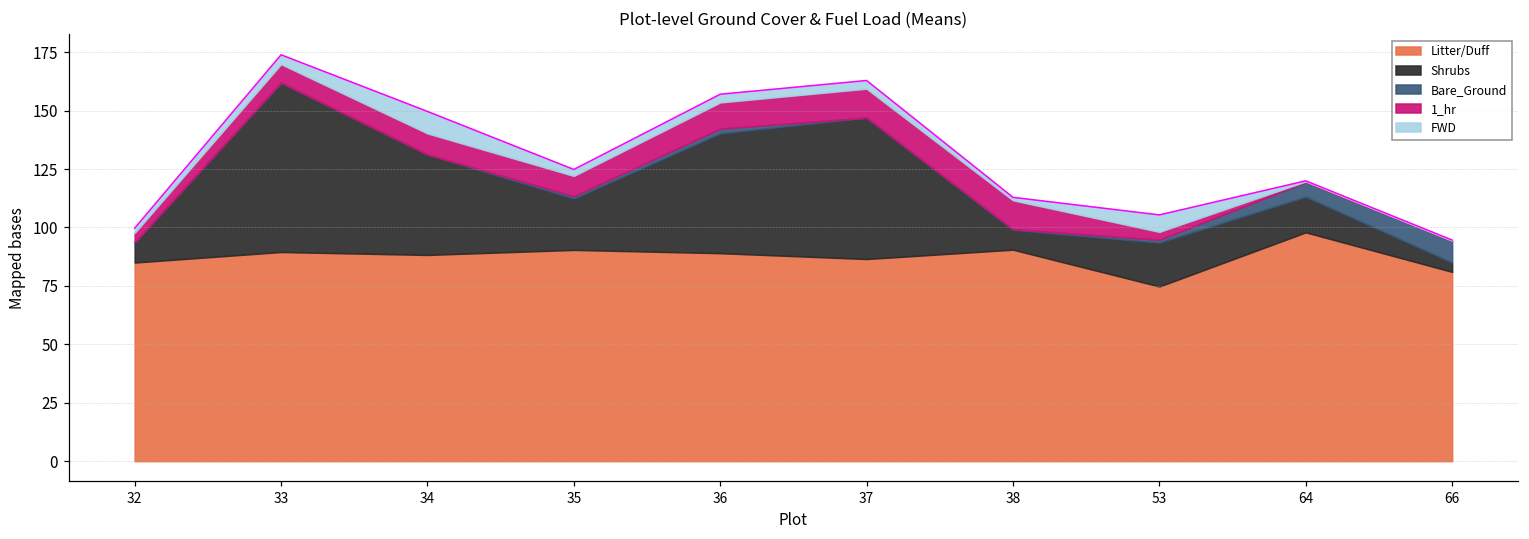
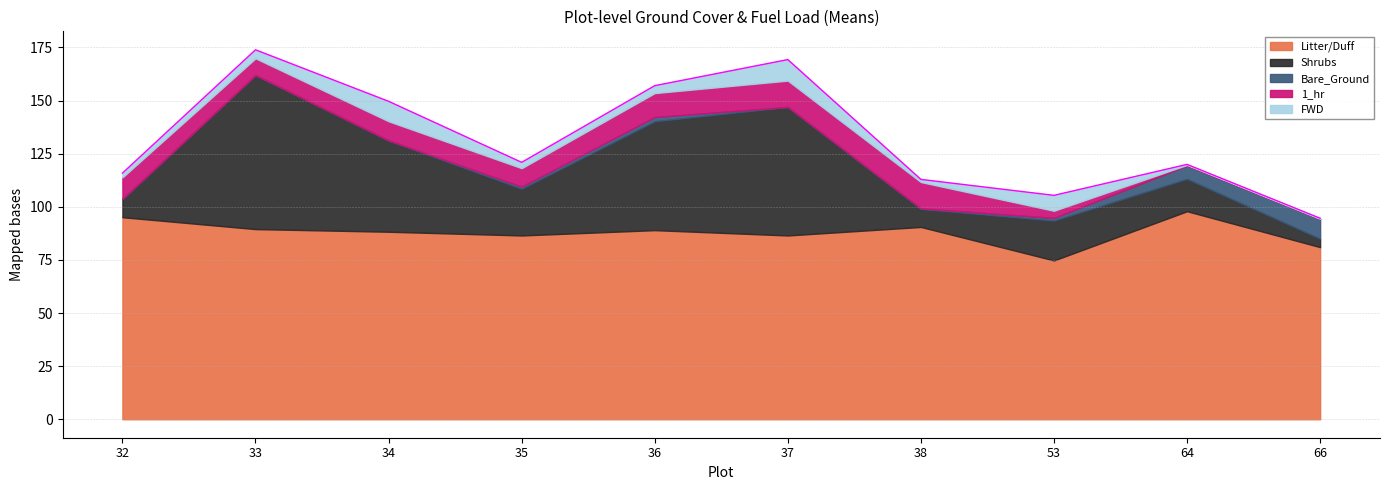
Litter/Duff, 32: 85 -> 95
1_hr, 32: 4 -> 10
Litter/Duff, 35: 90 -> 87
FWD, 37: 4 -> 10
